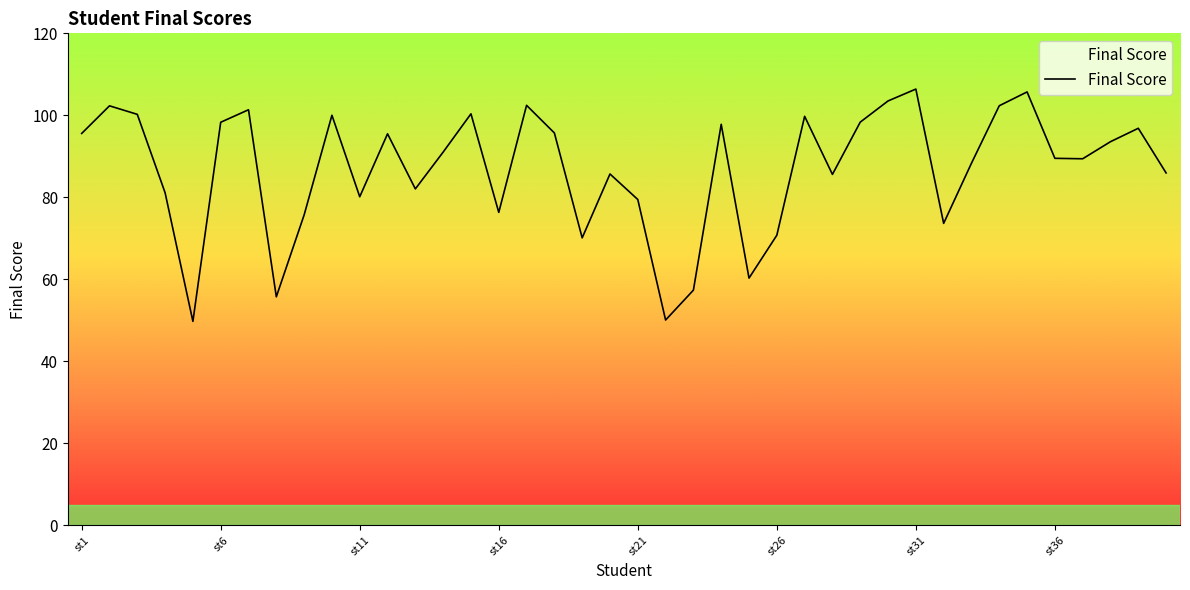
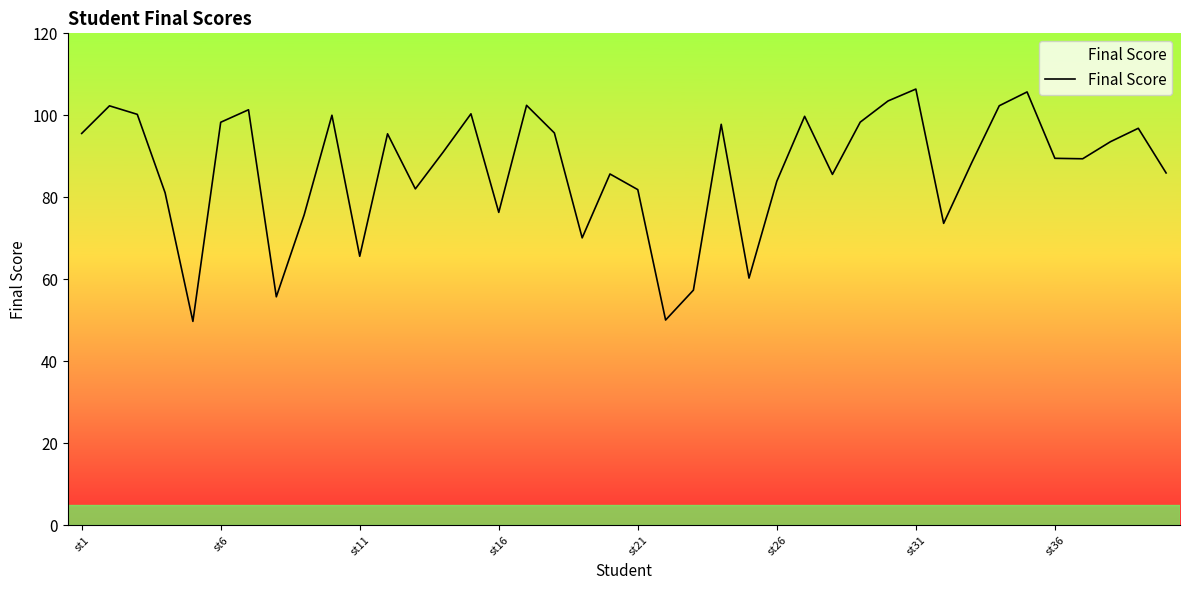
st11: 80 -> 66
st21: 79 -> 82
st26: 71 -> 84
